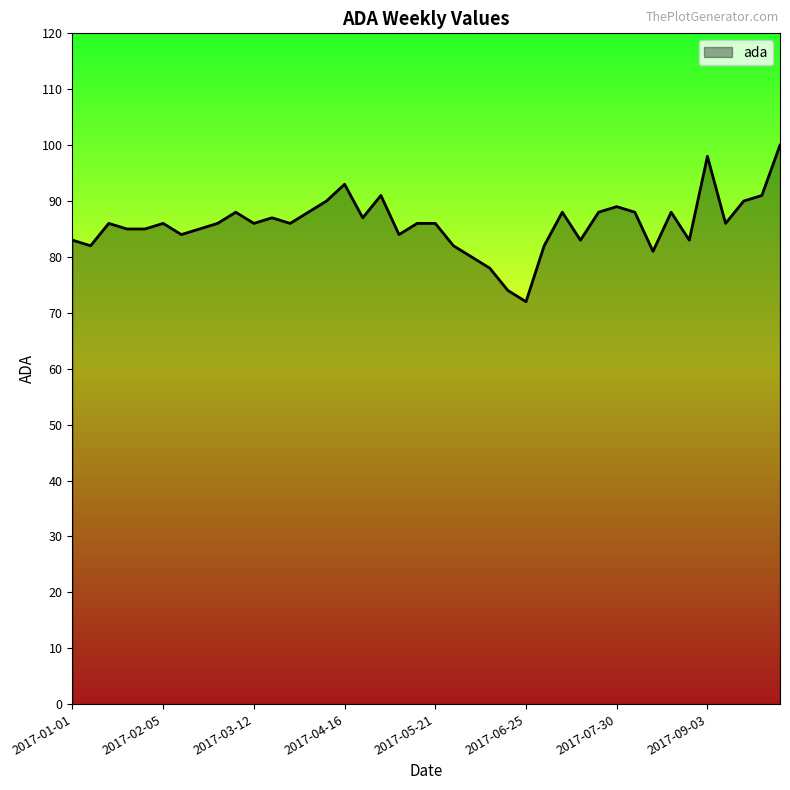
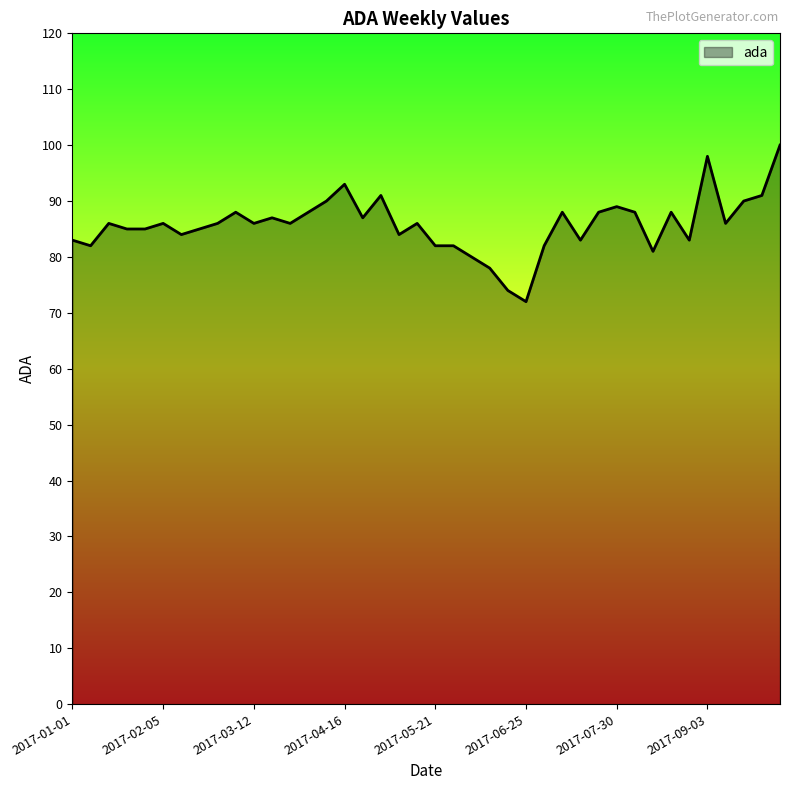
2017-05-21: 86 -> 82
